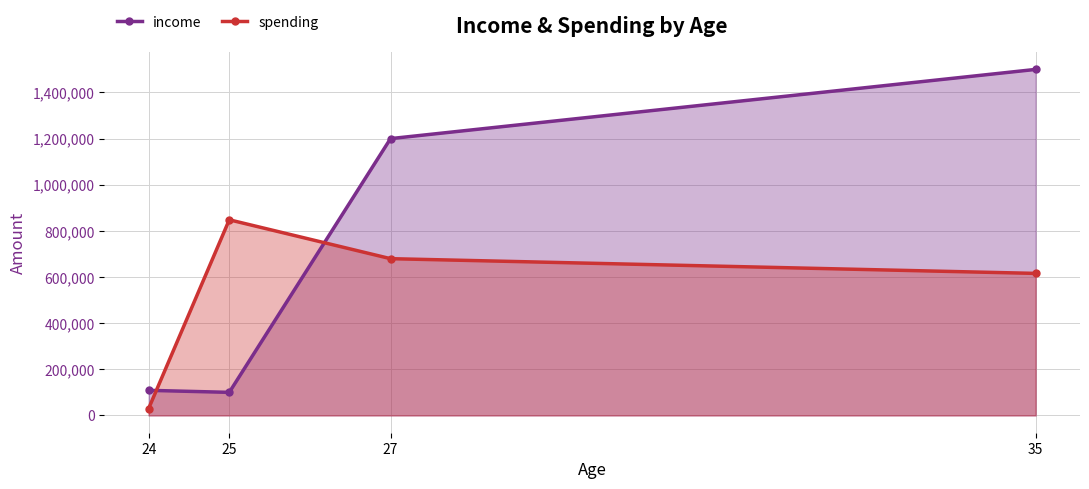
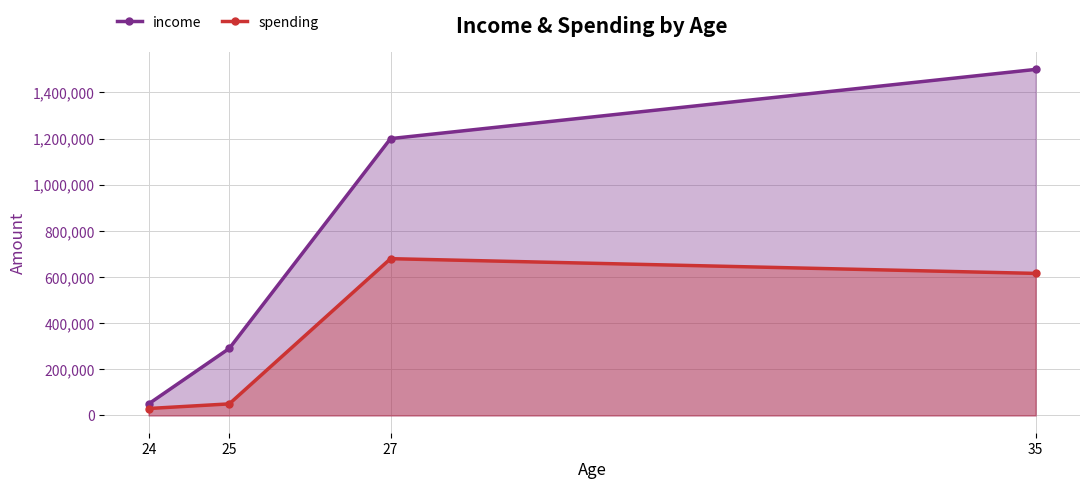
income, 24: 110,000 -> 50,000
income, 25: 100,000 -> 290,000
spending, 25: 850,000 -> 50,000
